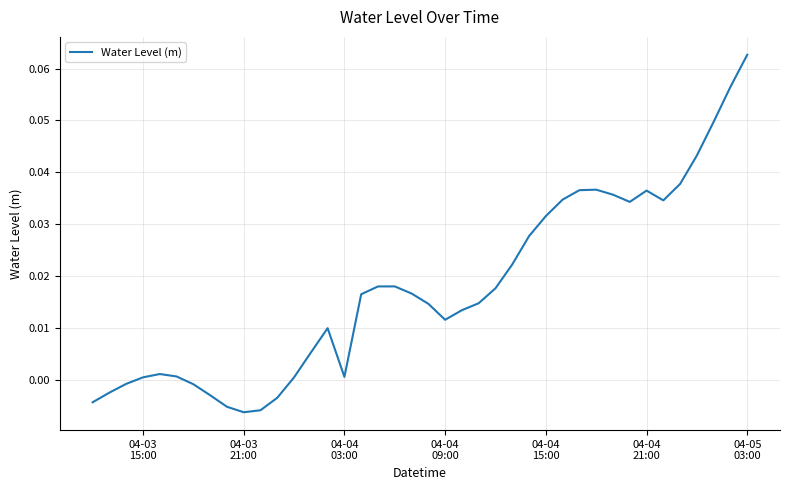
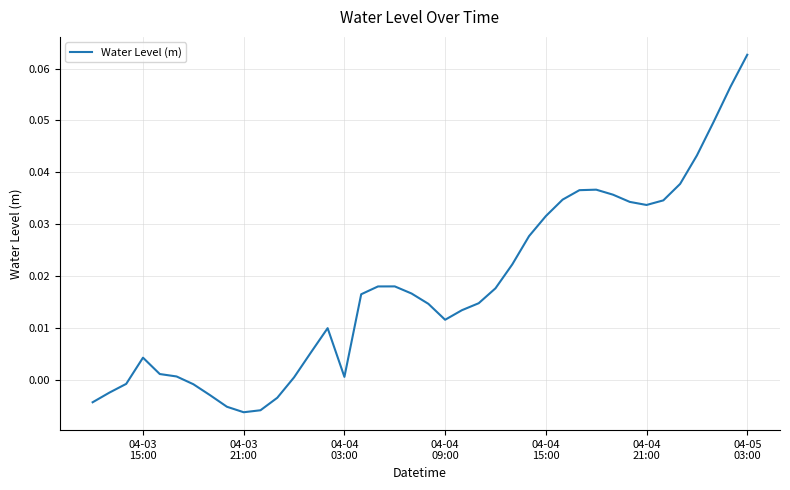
04-03 15:00: 0.001 -> 0.004
04-04 21:00: 0.037 -> 0.034
